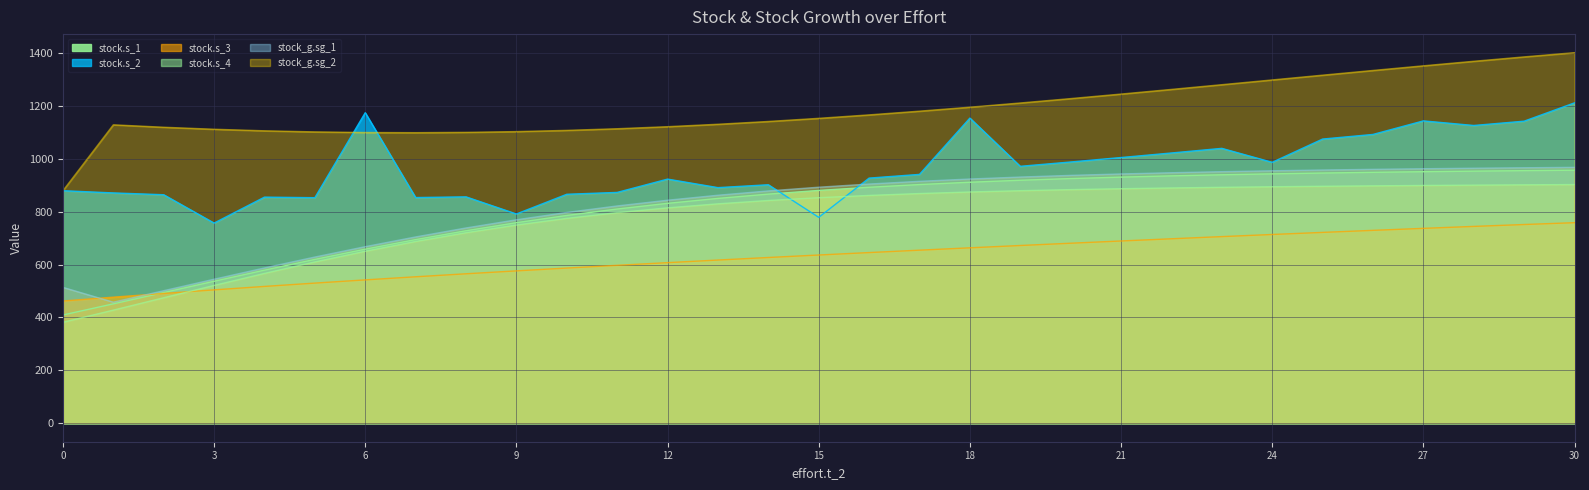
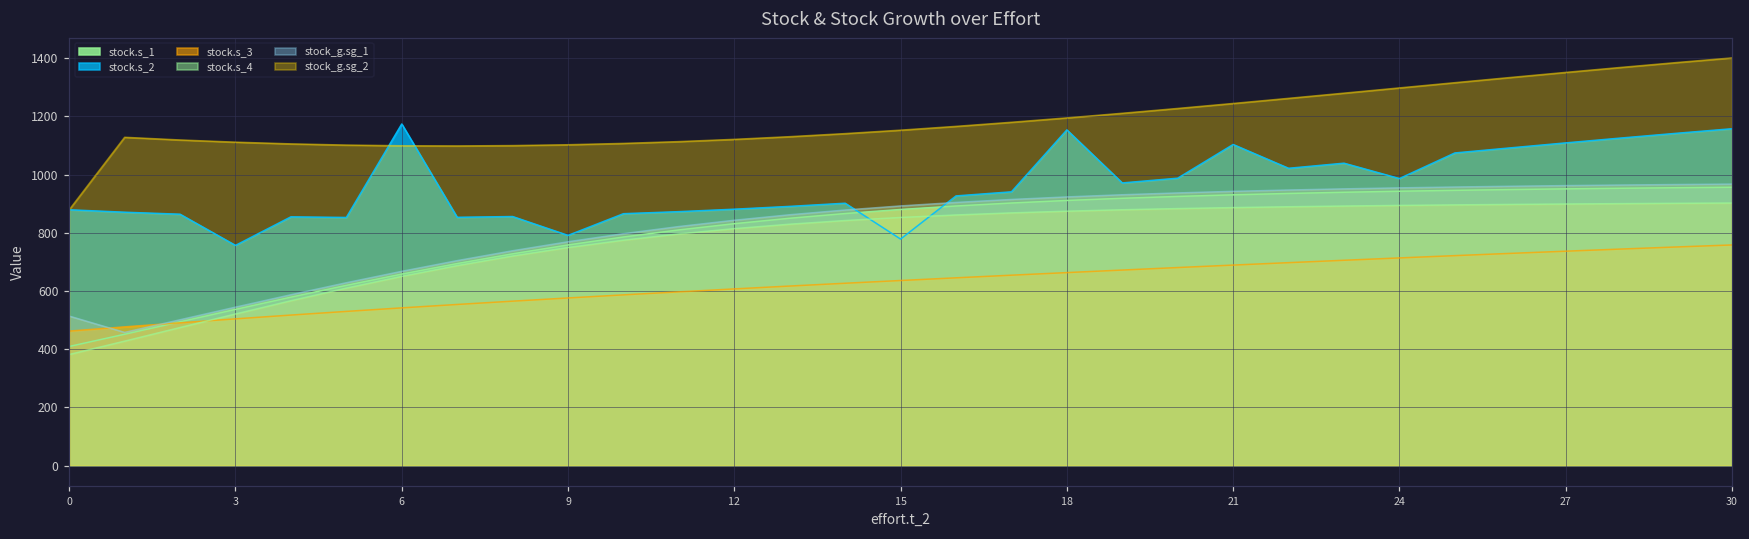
stock.s_2, 12: 920 -> 880
stock.s_2, 21: 1000 -> 1100
stock.s_2, 27: 1140 -> 1110
stock.s_2, 30: 1210 -> 1160
